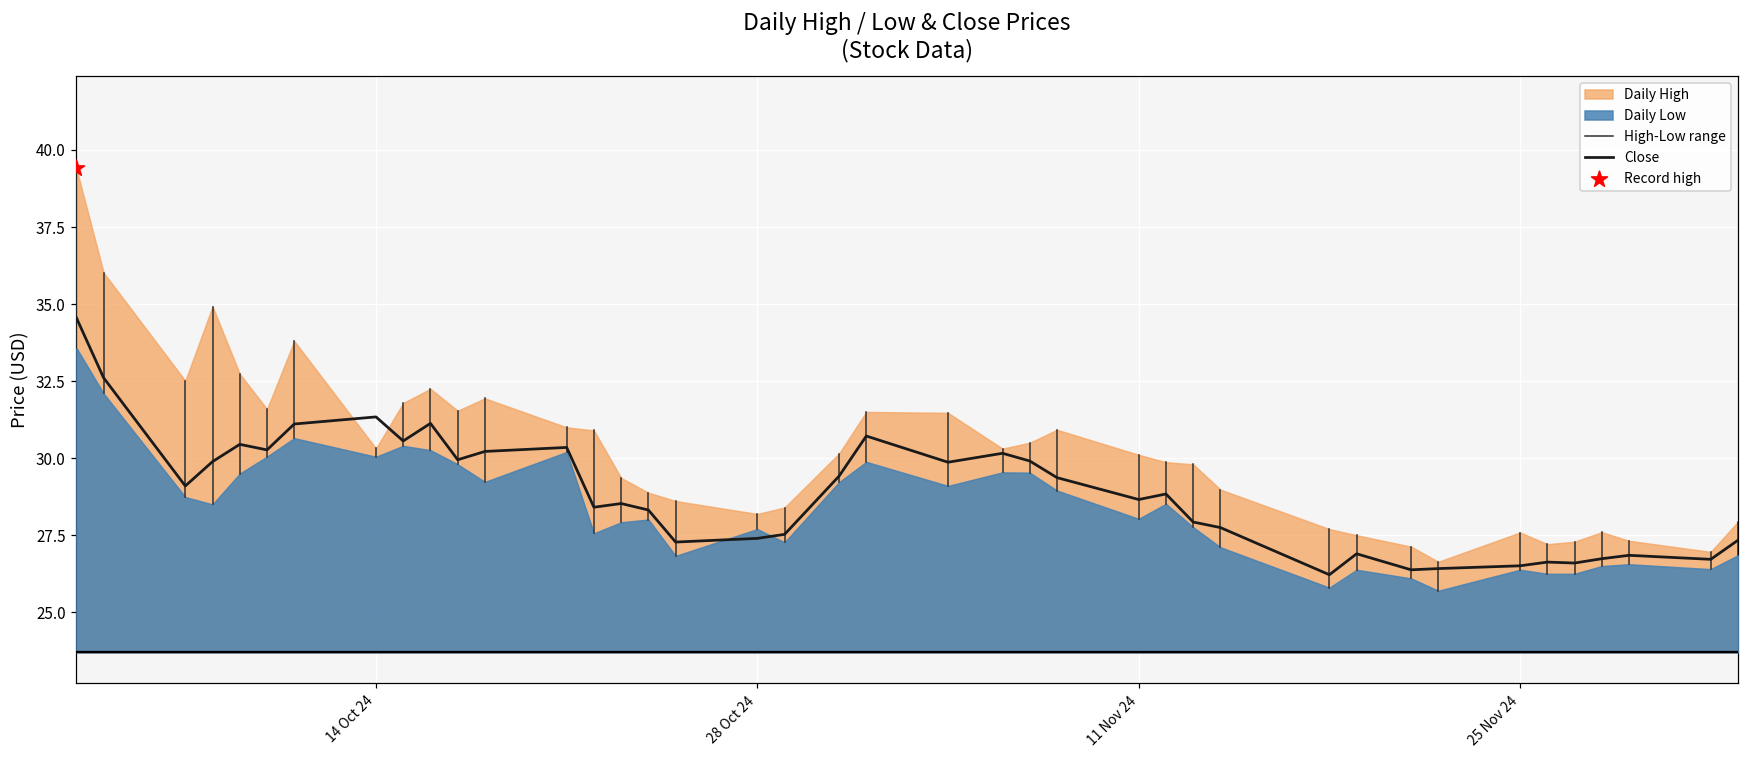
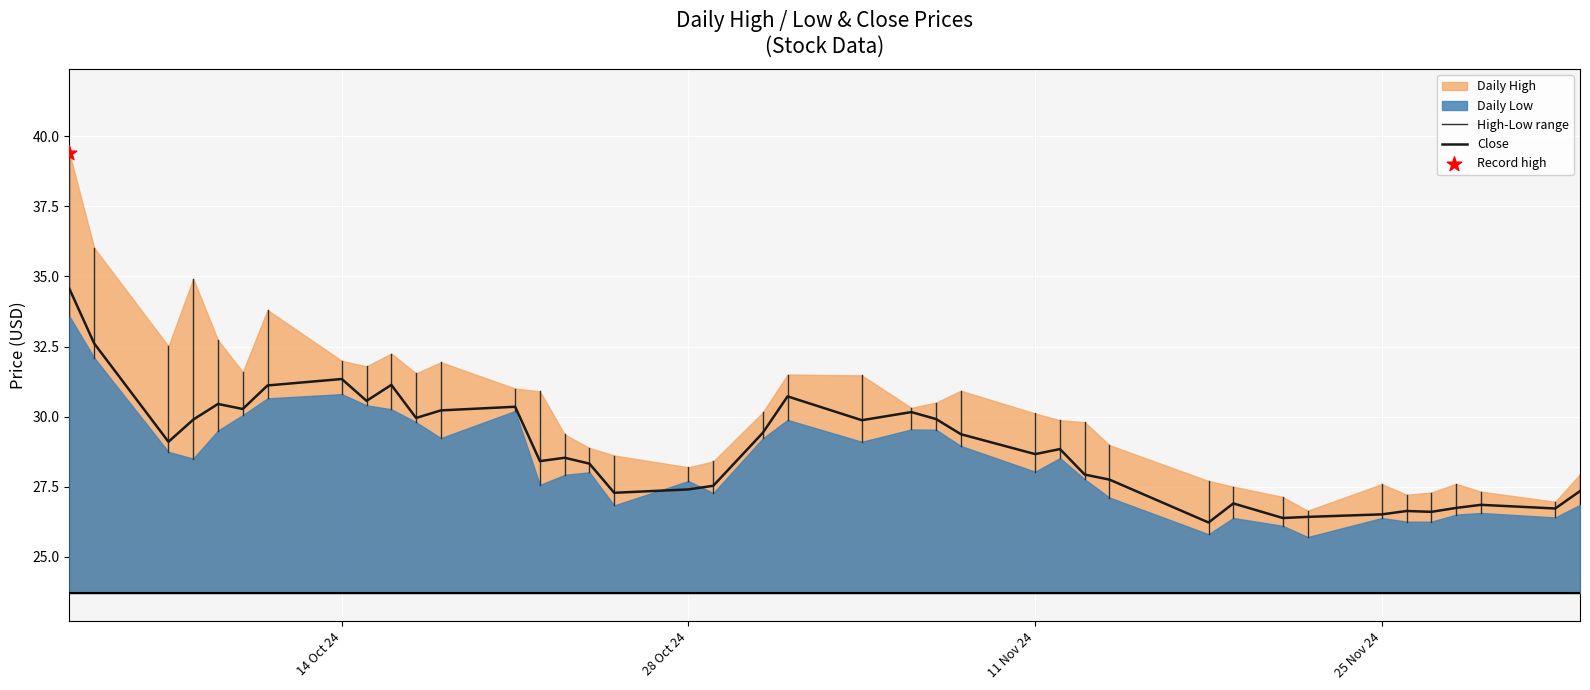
Daily High, 14 Oct 24: 30.3 -> 32.0
Daily Low, 14 Oct 24: 30.0 -> 30.8
